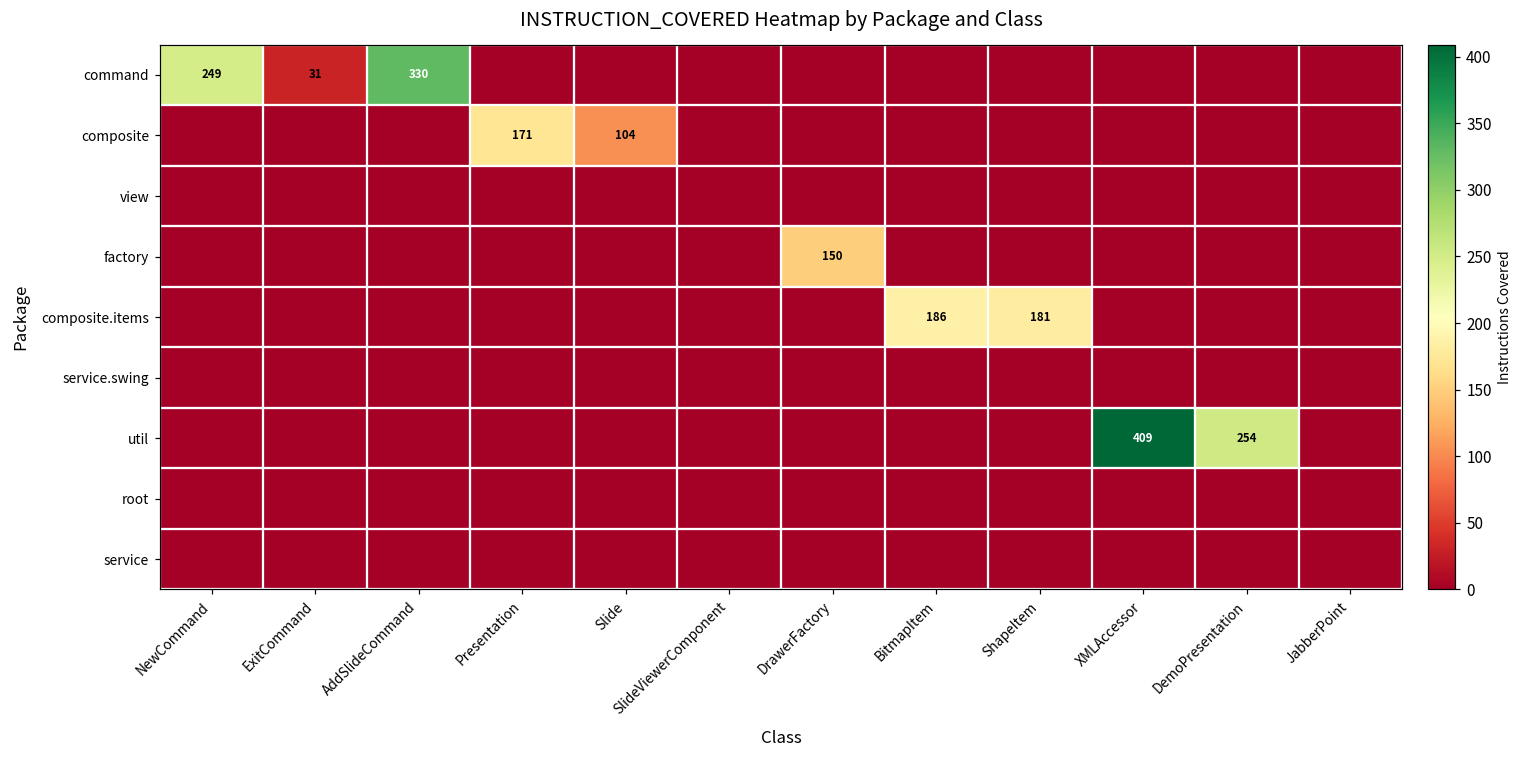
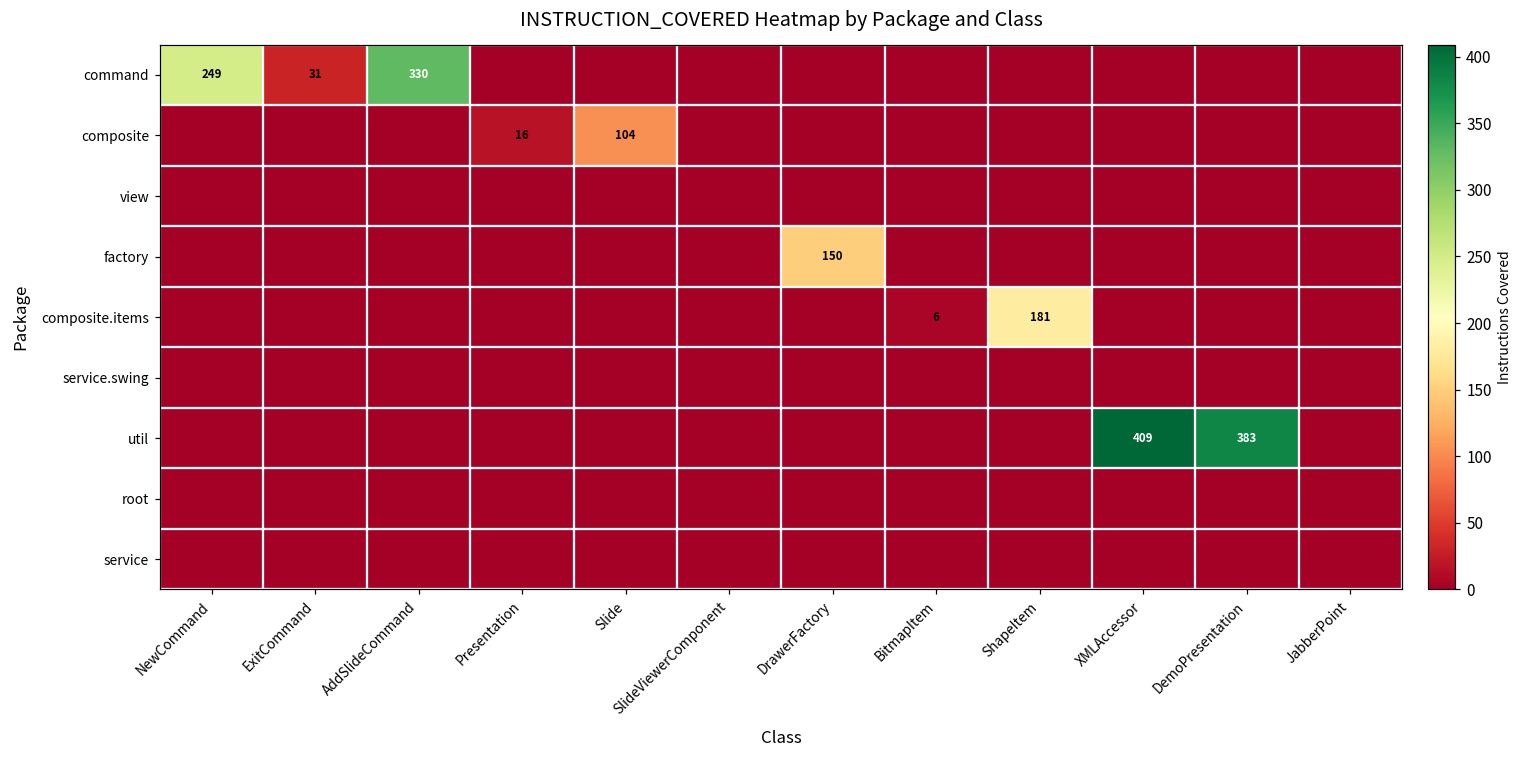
composite, Presentation: 171 -> 16
composite.items, BitmapItem: 186 -> 6
util, DemoPresentation: 254 -> 383
